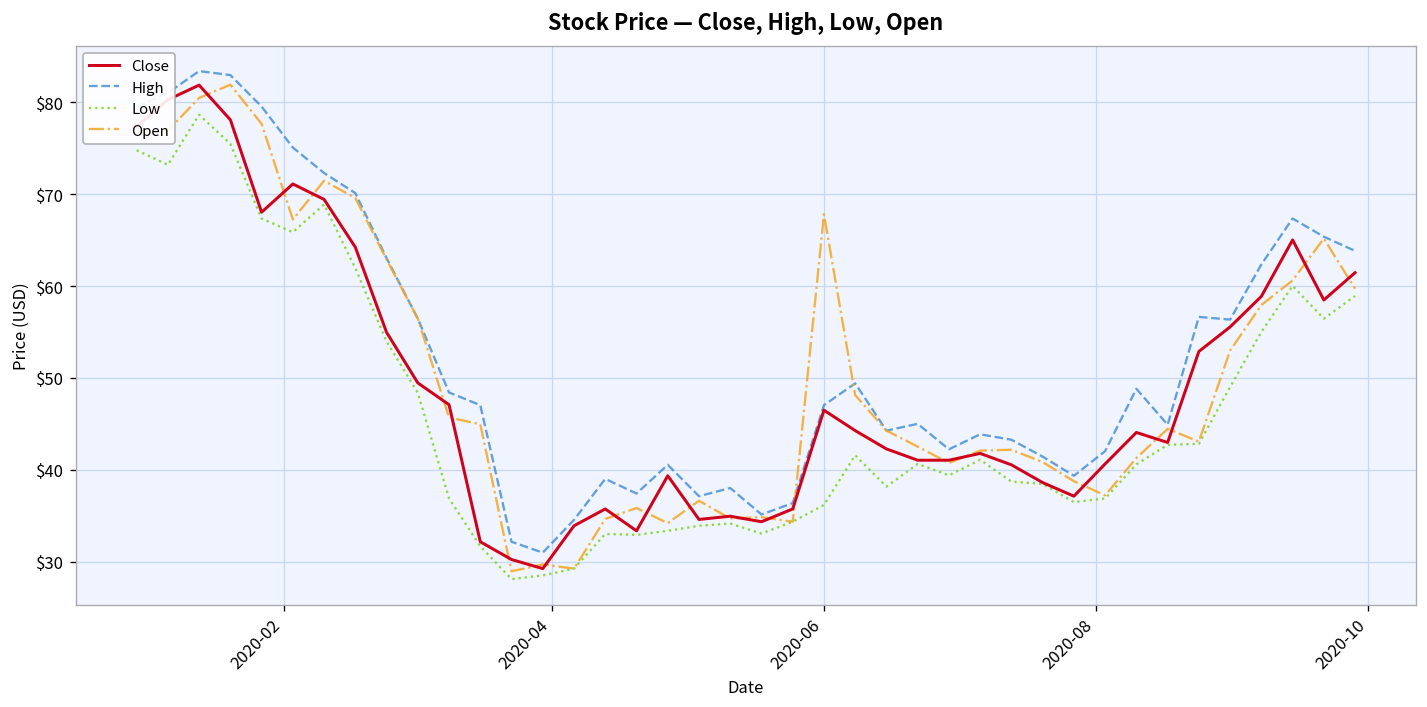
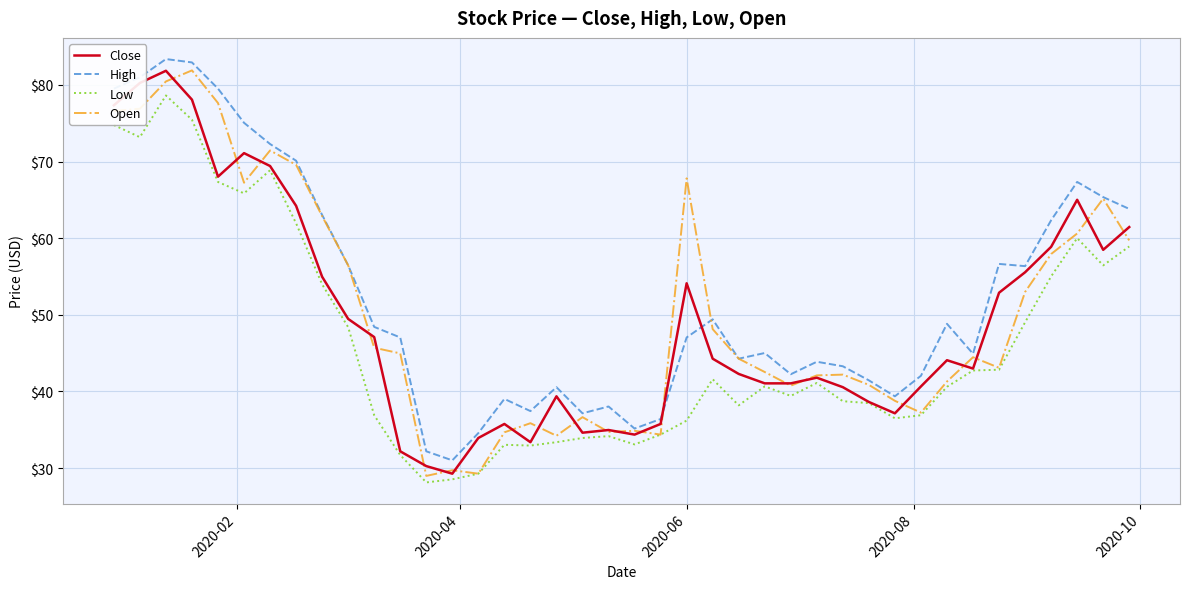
Close, 2020-06: $46 -> $54
